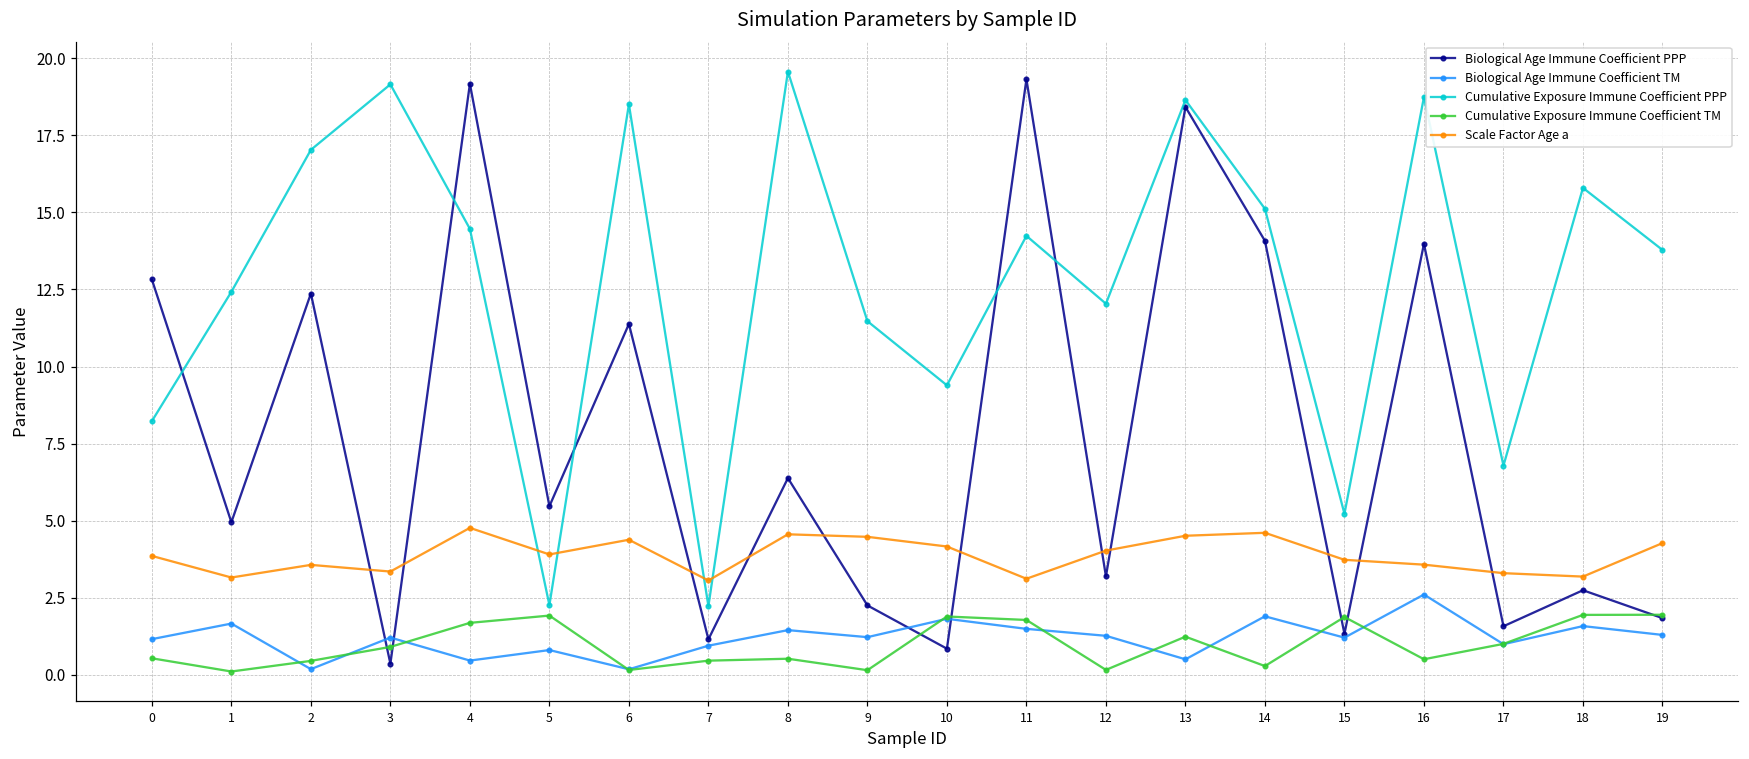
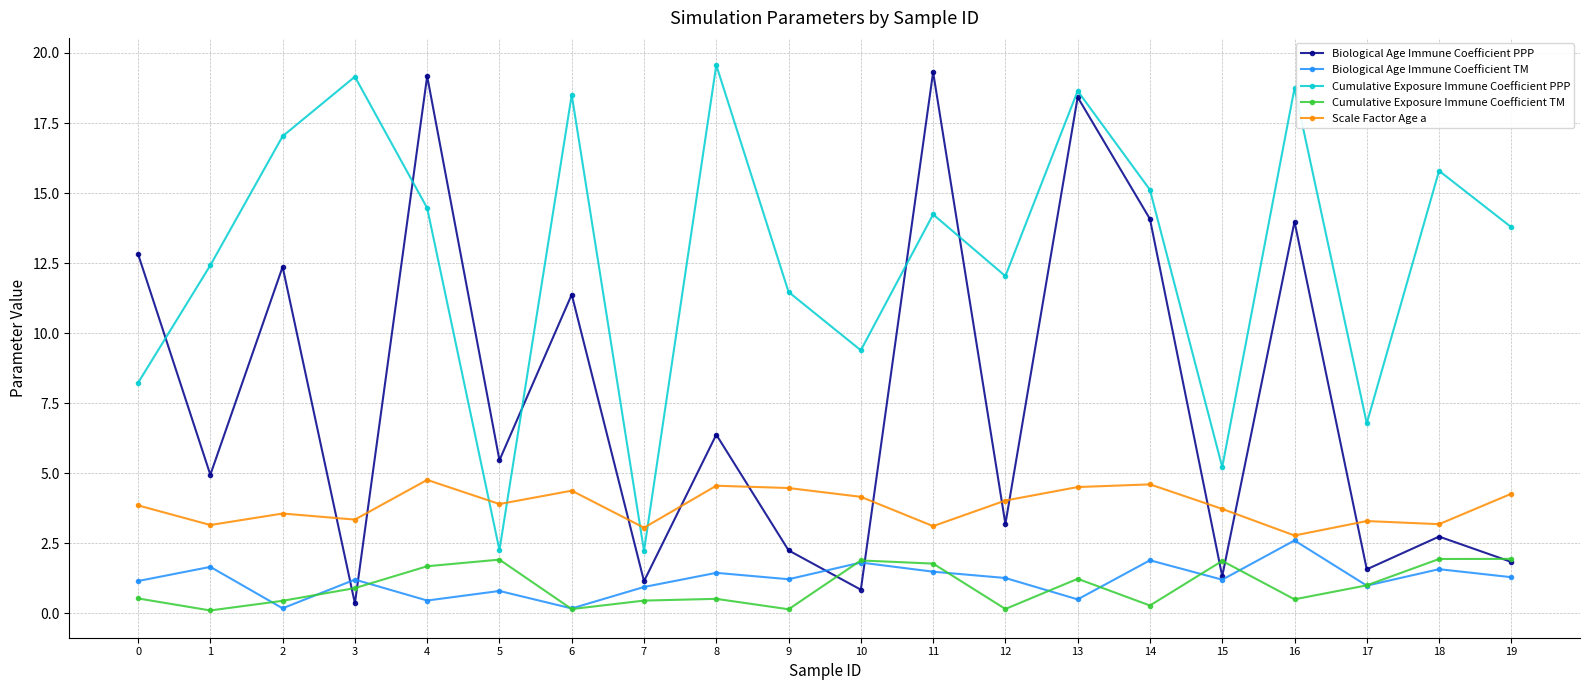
Scale Factor Age a, 16: 3.6 -> 2.8
